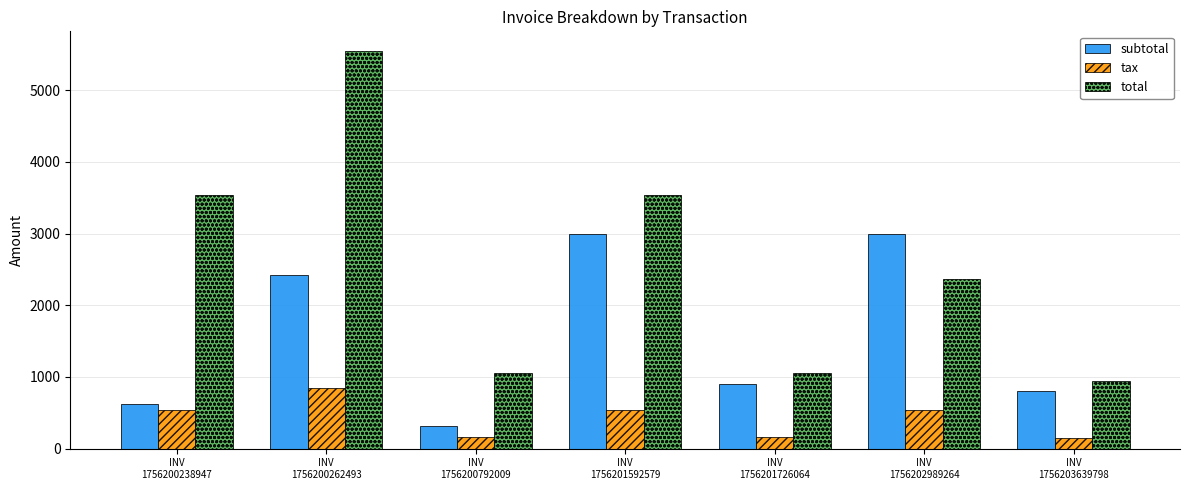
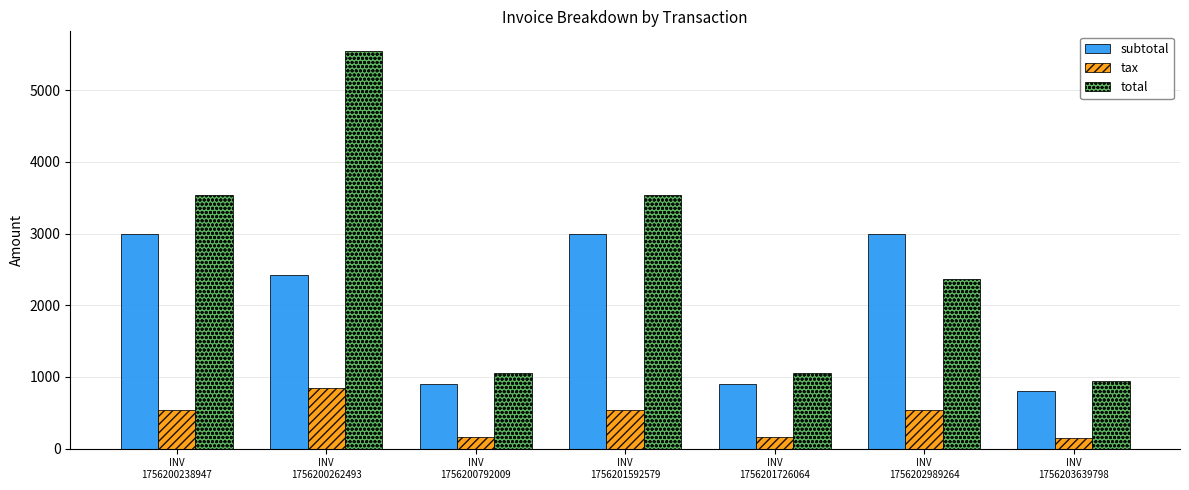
subtotal, INV 1756200238947: 600 -> 3000
subtotal, INV 1756200792009: 300 -> 900
